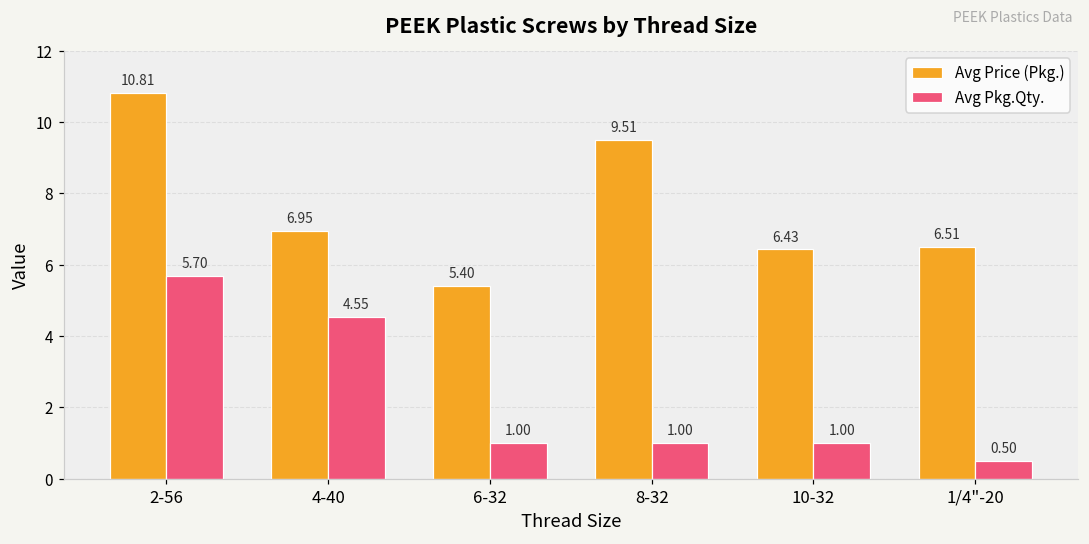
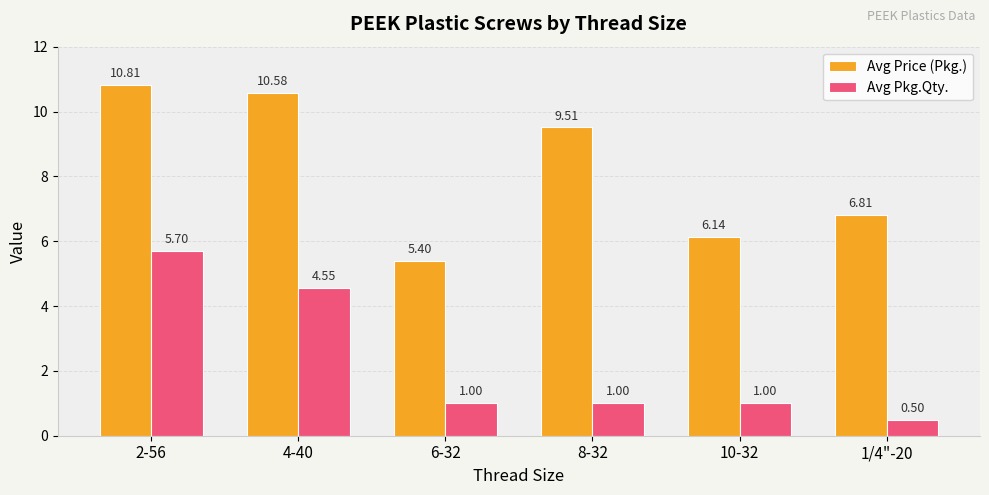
Avg Price (Pkg.), 4-40: 6.95 -> 10.58
Avg Price (Pkg.), 10-32: 6.43 -> 6.14
Avg Price (Pkg.), 1/4"-20: 6.51 -> 6.81
